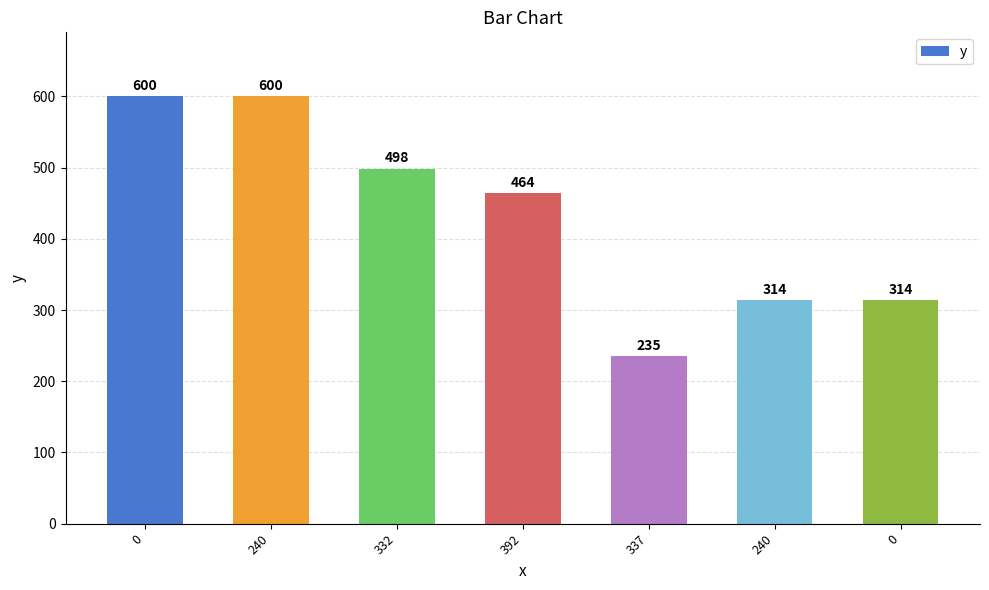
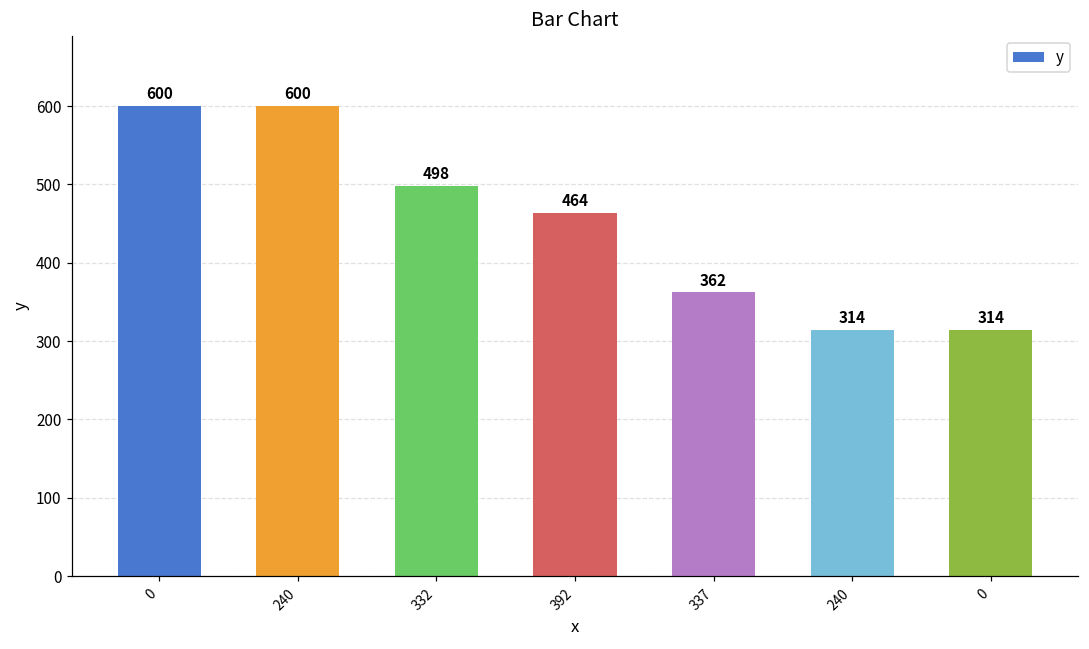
337: 235 -> 362
